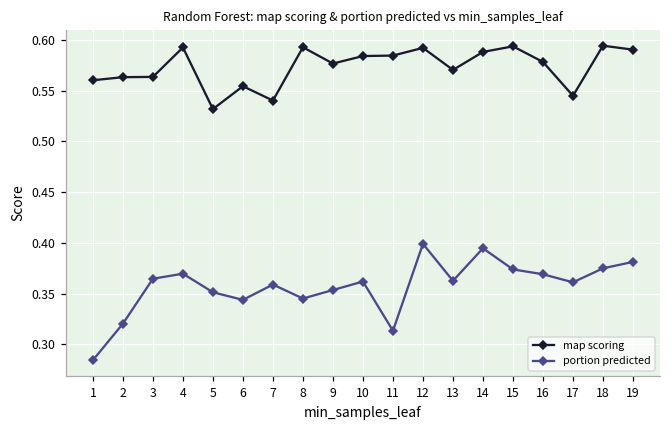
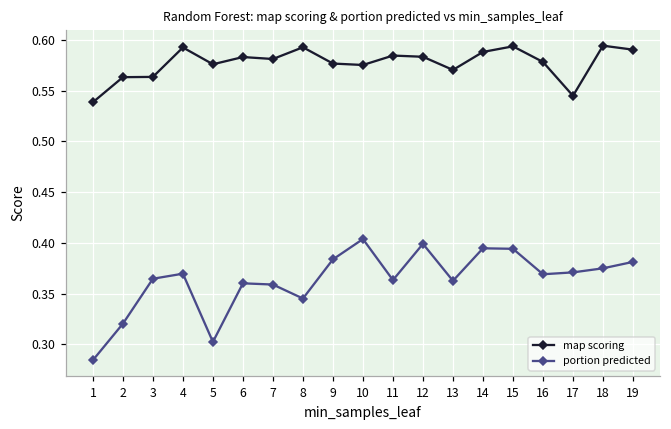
map scoring, 1: 0.56 -> 0.54
map scoring, 5: 0.53 -> 0.58
portion predicted, 5: 0.35 -> 0.30
map scoring, 6: 0.55 -> 0.58
portion predicted, 6: 0.34 -> 0.36
map scoring, 7: 0.54 -> 0.58
portion predicted, 9: 0.35 -> 0.38
map scoring, 10: 0.584 -> 0.575
portion predicted, 10: 0.36 -> 0.40
portion predicted, 11: 0.31 -> 0.36
map scoring, 12: 0.59 -> 0.58
portion predicted, 15: 0.37 -> 0.39
portion predicted, 17: 0.36 -> 0.37
